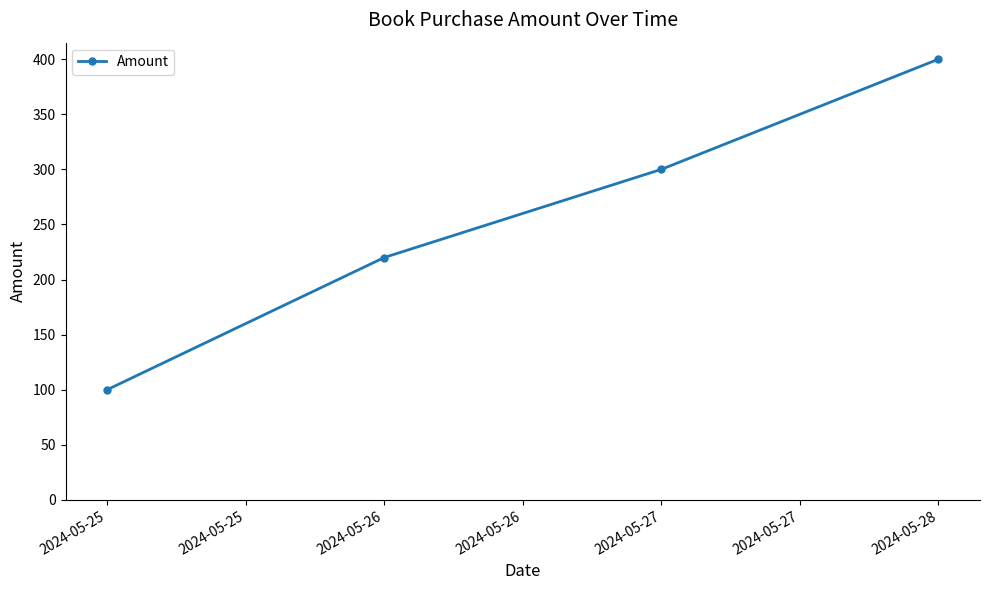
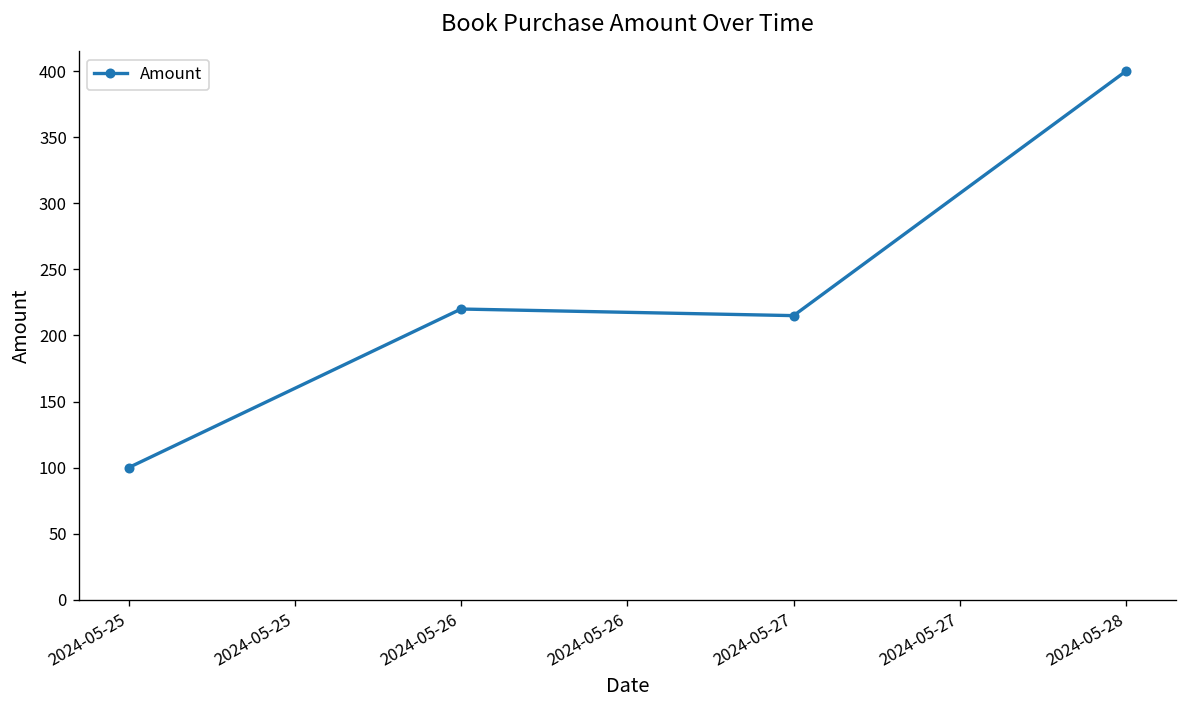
2024-05-27: 300 -> 215
